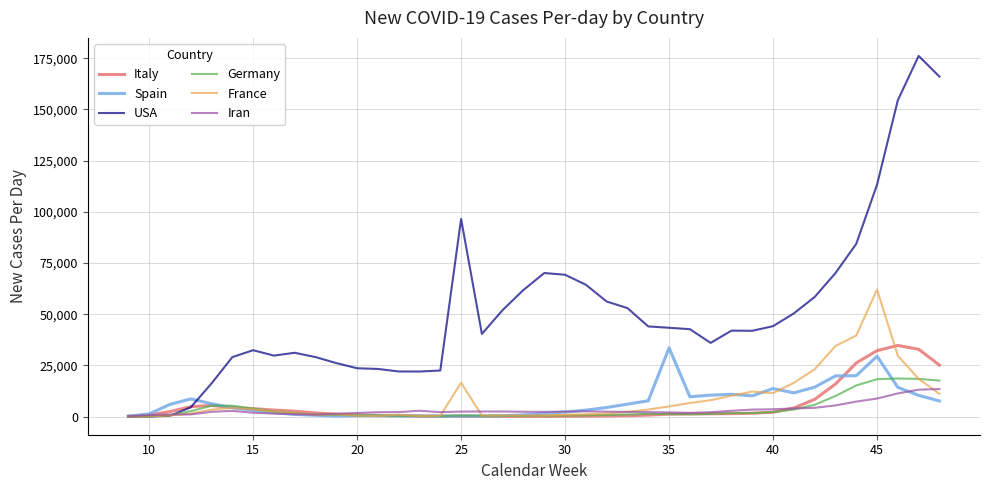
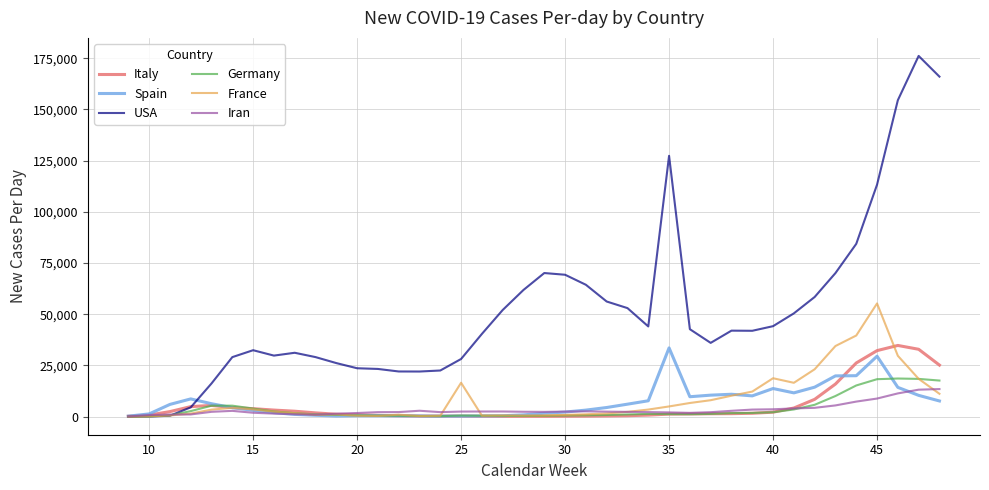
USA, 25: 97,000 -> 28,000
USA, 35: 43,000 -> 127,000
France, 40: 12,000 -> 19,000
France, 45: 62,000 -> 55,000
